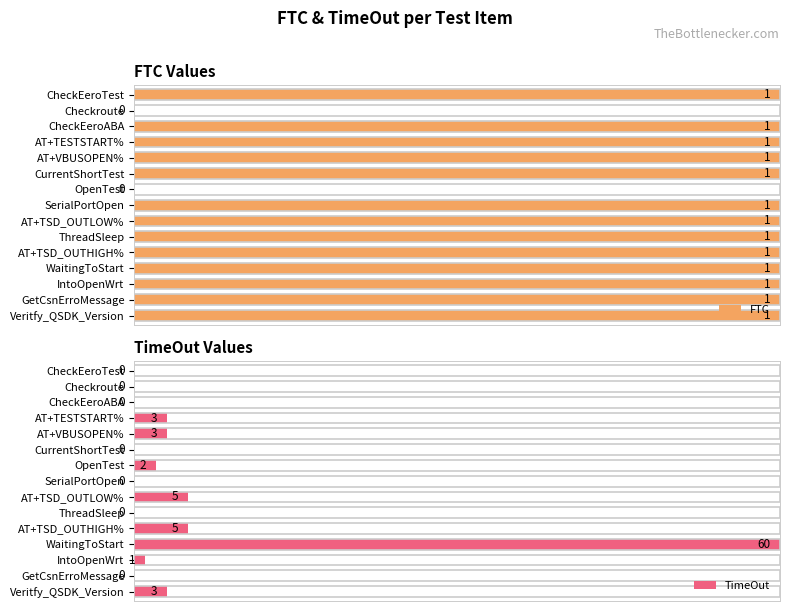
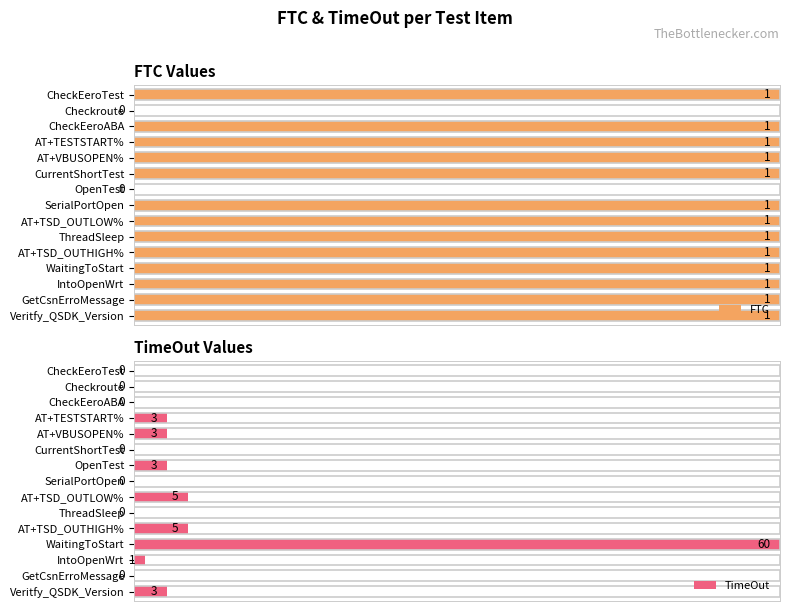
TimeOut Values, OpenTest: 2 -> 3
